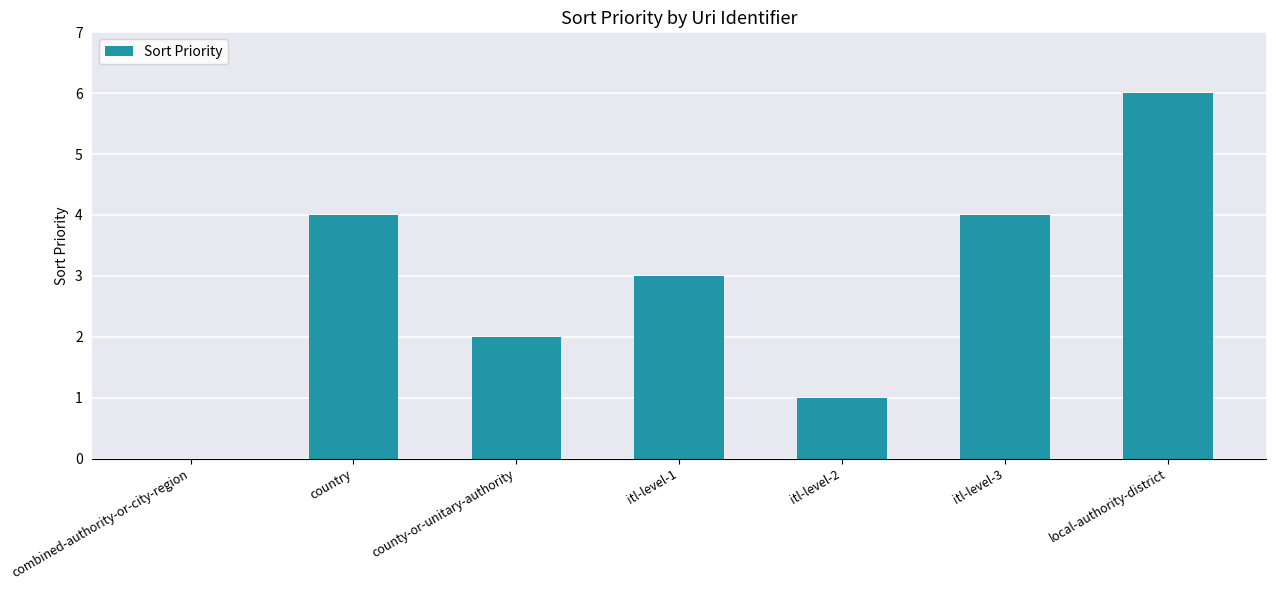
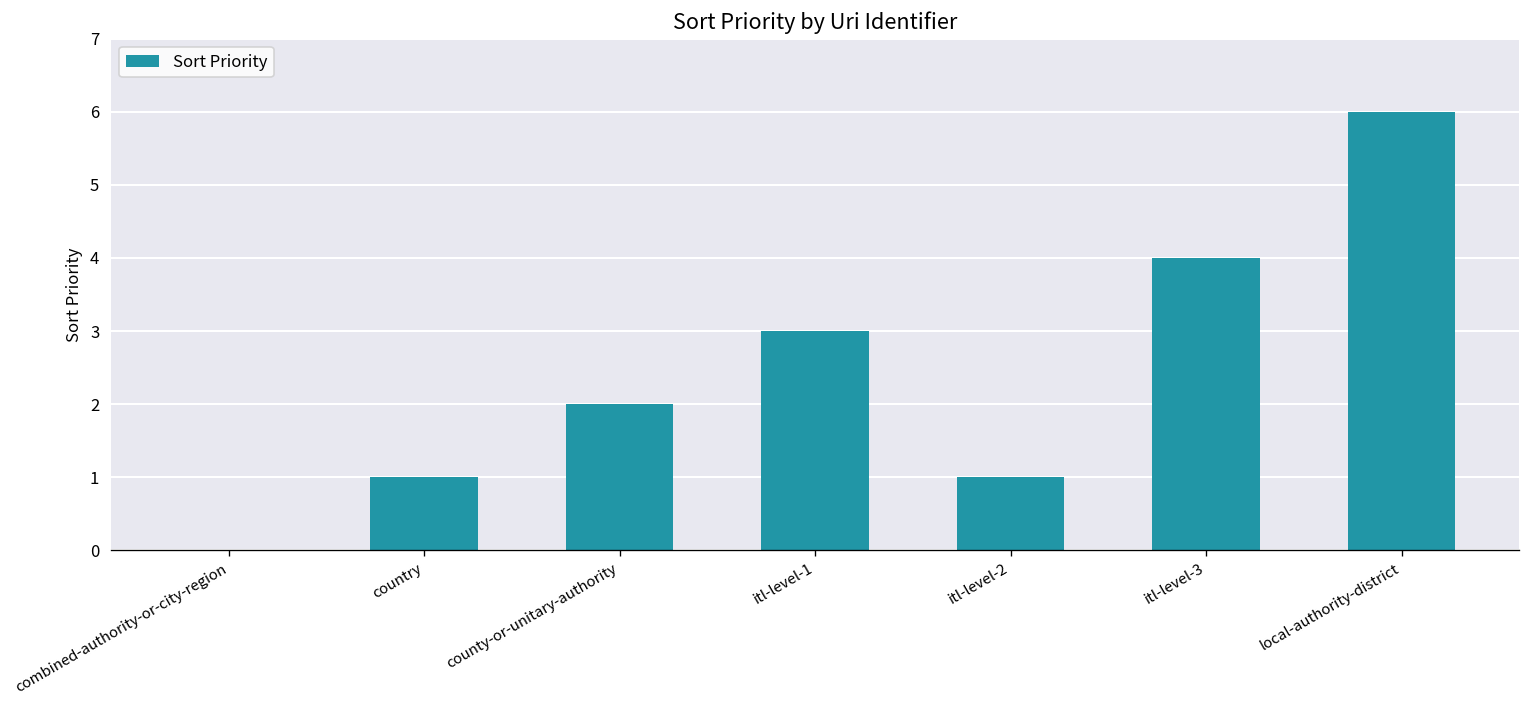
country: 4 -> 1
